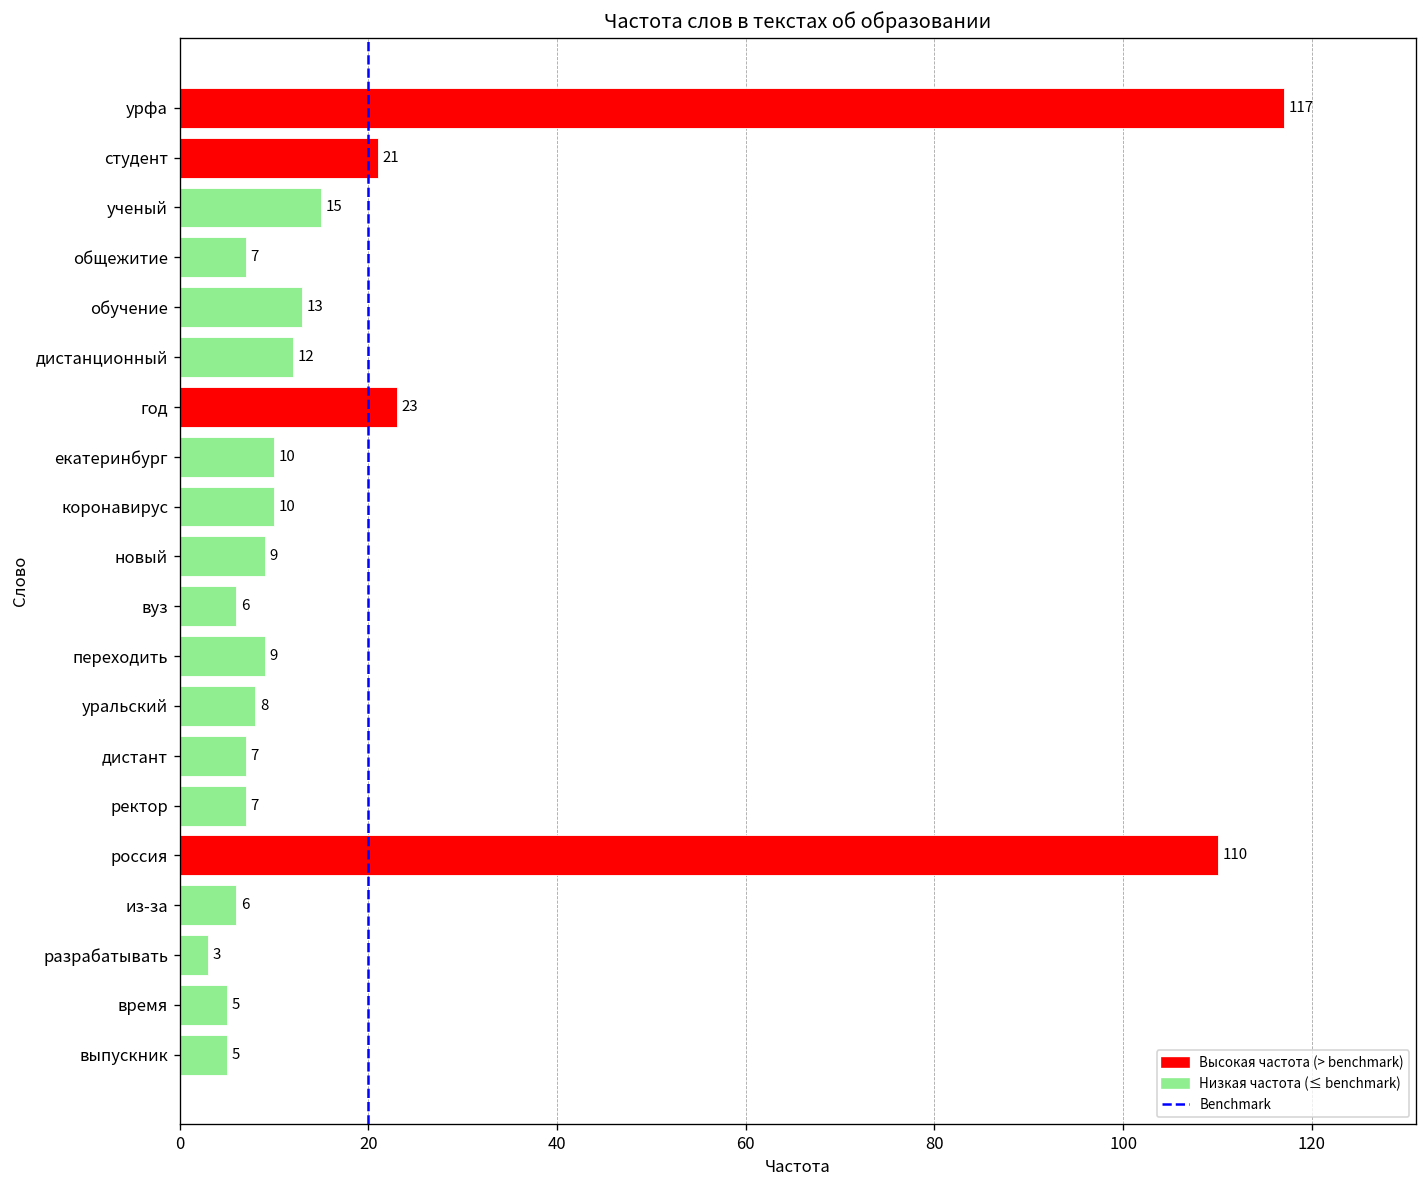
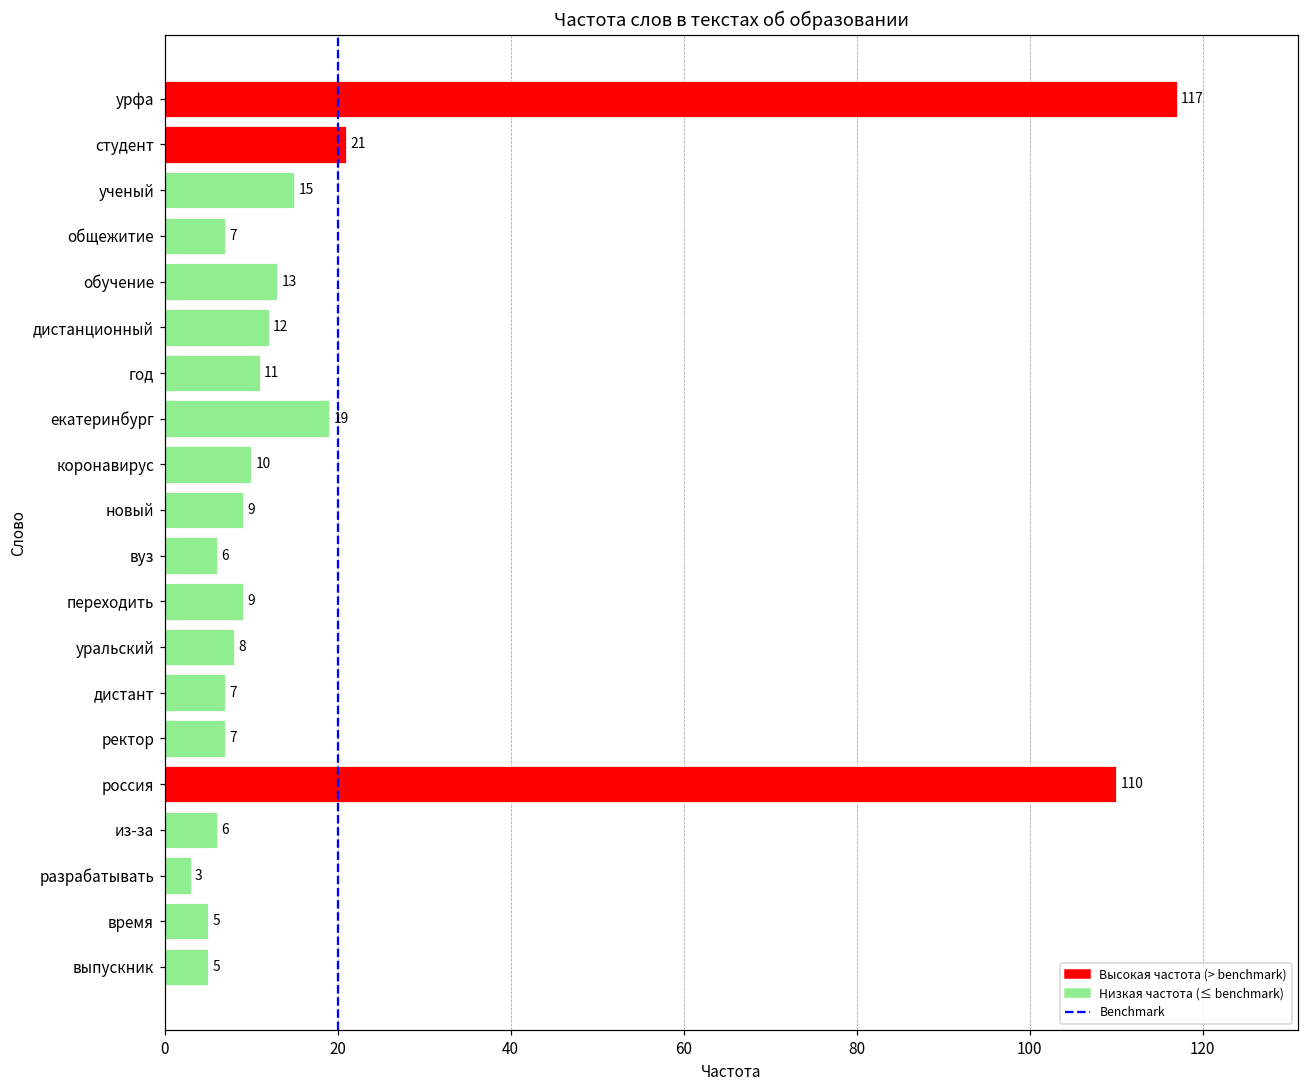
год: 23 -> 11
екатеринбург: 10 -> 19
